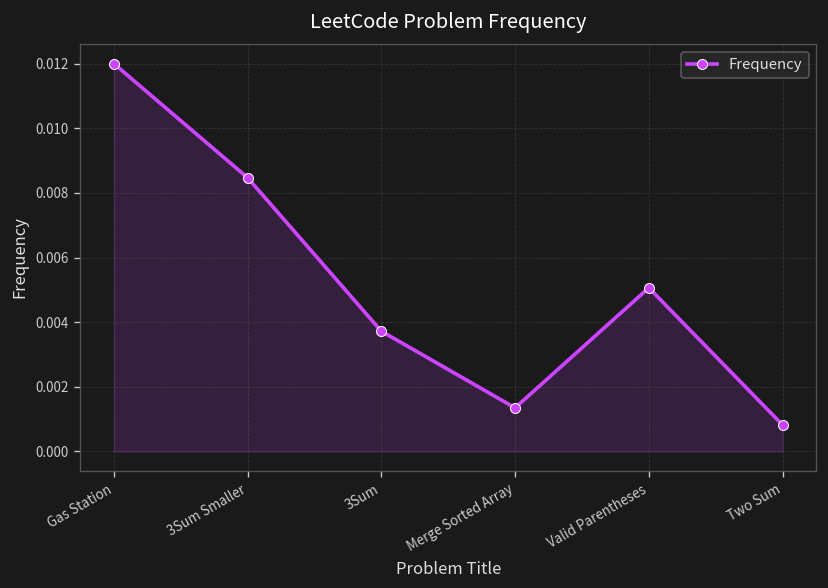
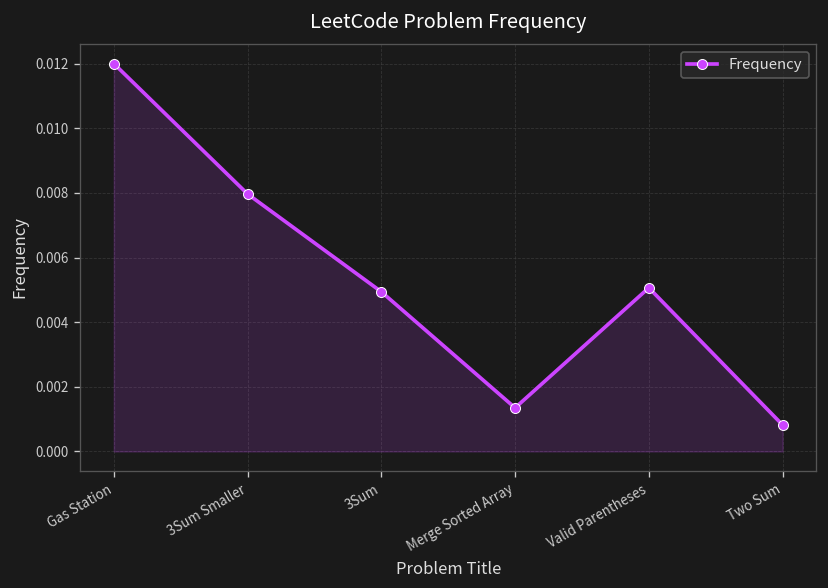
3Sum Smaller: 0.0085 -> 0.0080
3Sum: 0.0037 -> 0.0049
